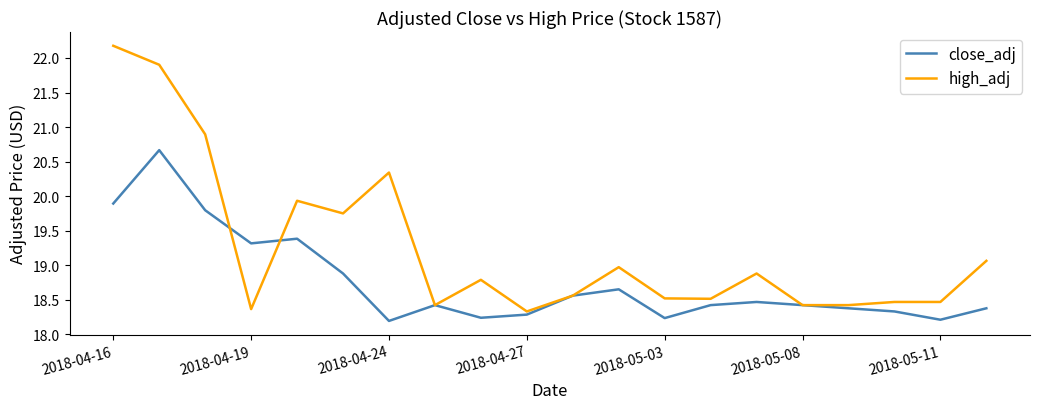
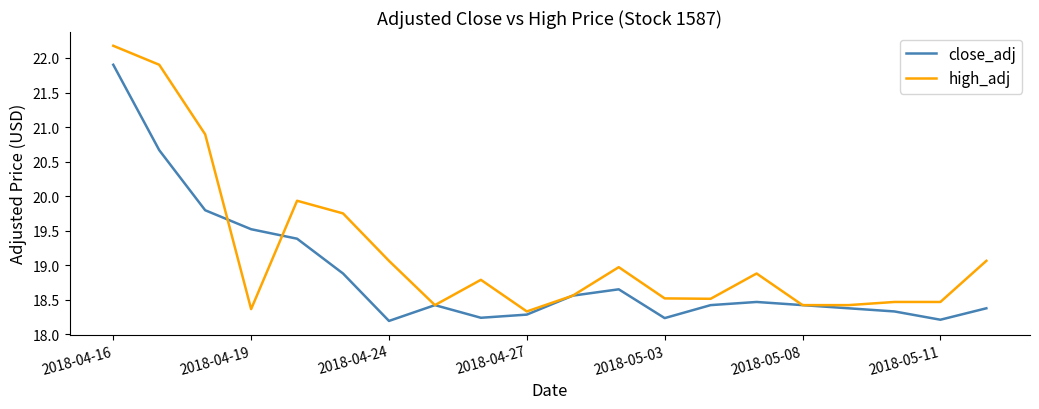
close_adj, 2018-04-16: 19.9 -> 21.9
close_adj, 2018-04-19: 19.3 -> 19.5
high_adj, 2018-04-24: 20.3 -> 19.1
